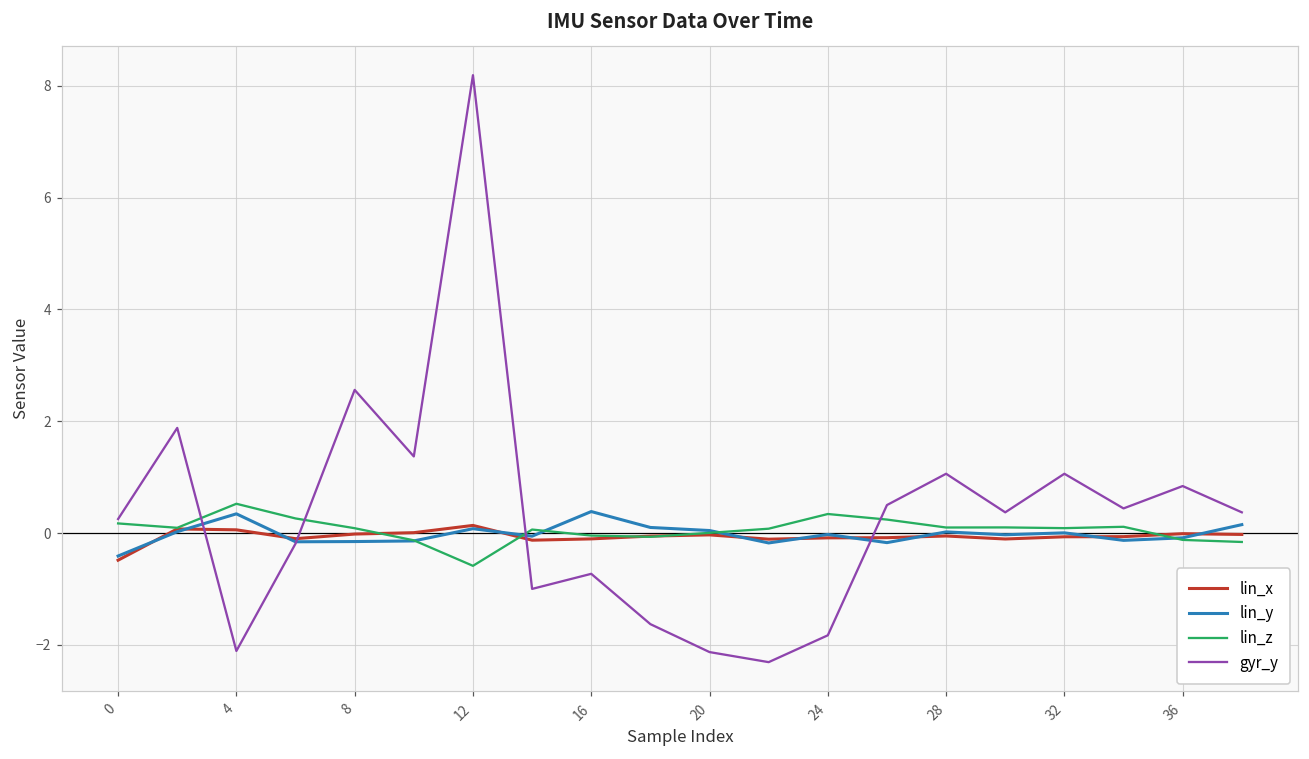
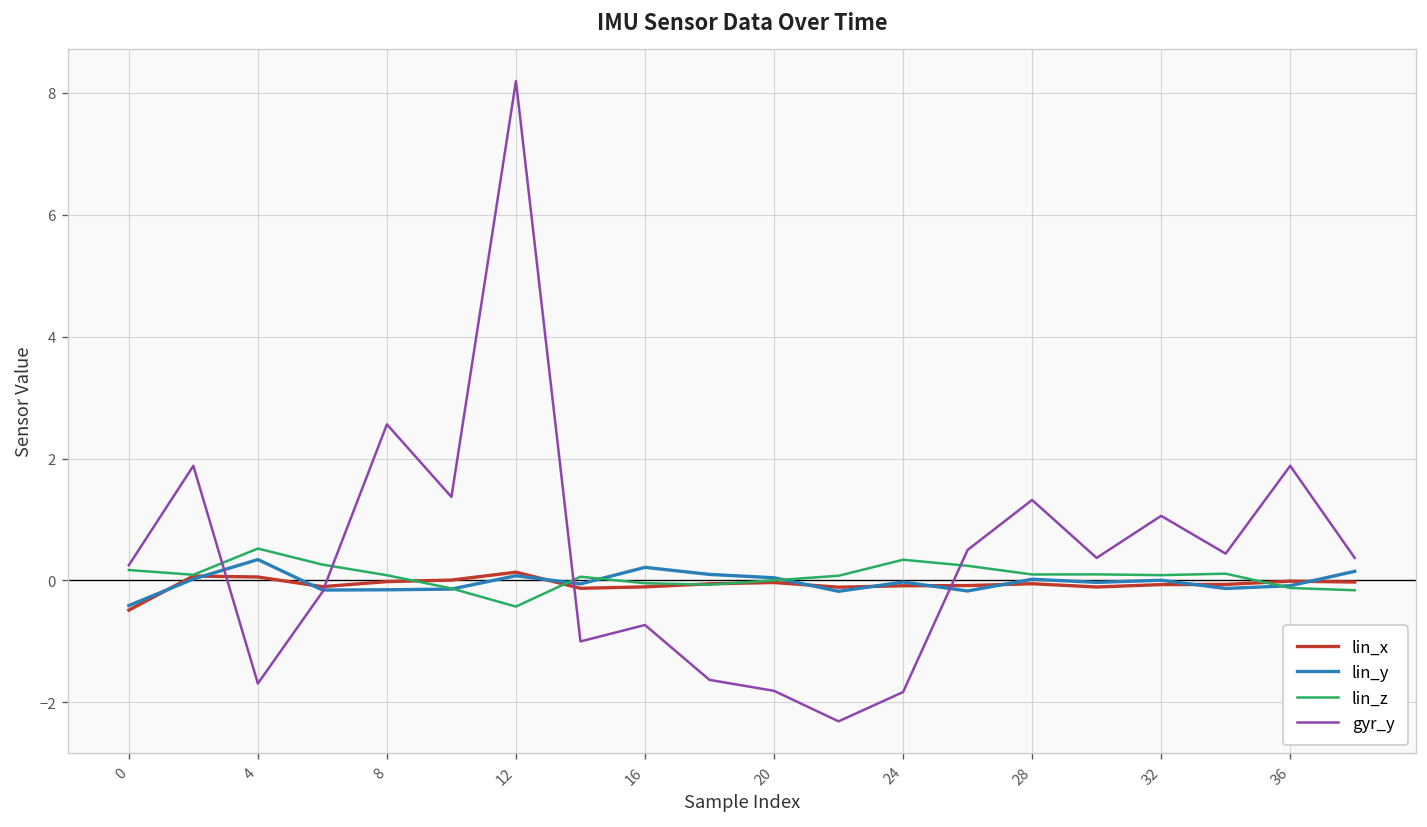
gyr_y, 4: -2.1 -> -1.7
lin_z, 12: -0.6 -> -0.4
lin_y, 16: 0.4 -> 0.2
gyr_y, 20: -2.1 -> -1.8
gyr_y, 28: 1.1 -> 1.3
gyr_y, 36: 0.8 -> 1.9
